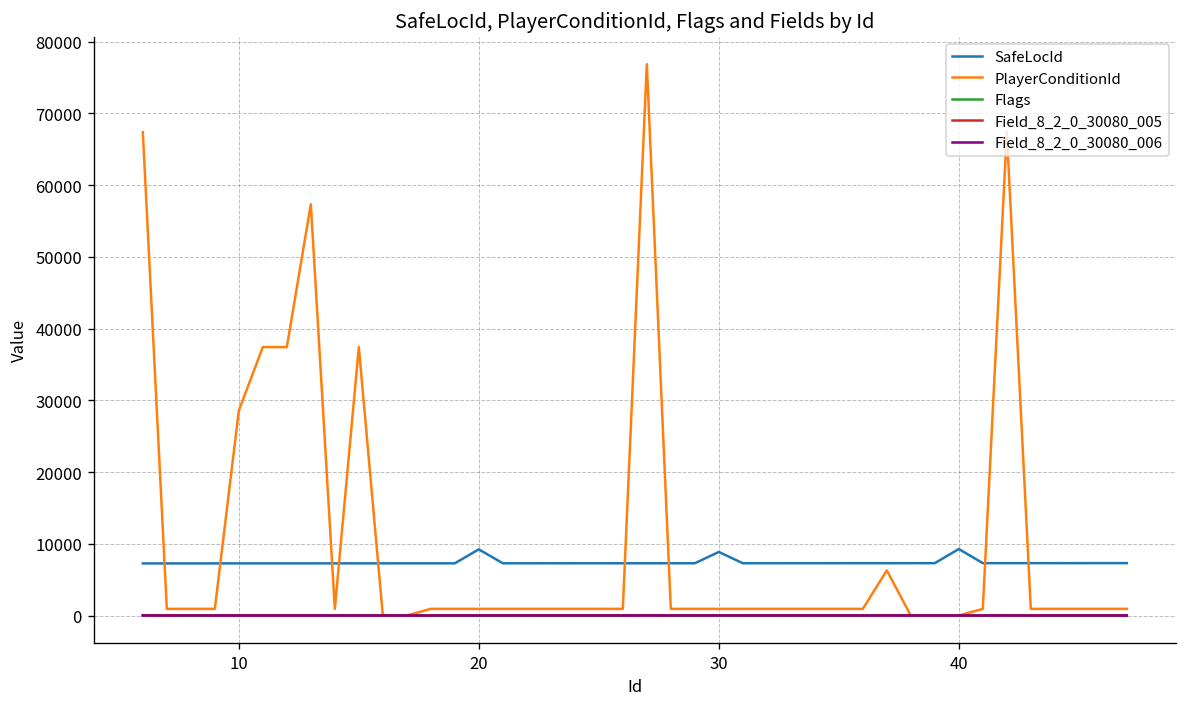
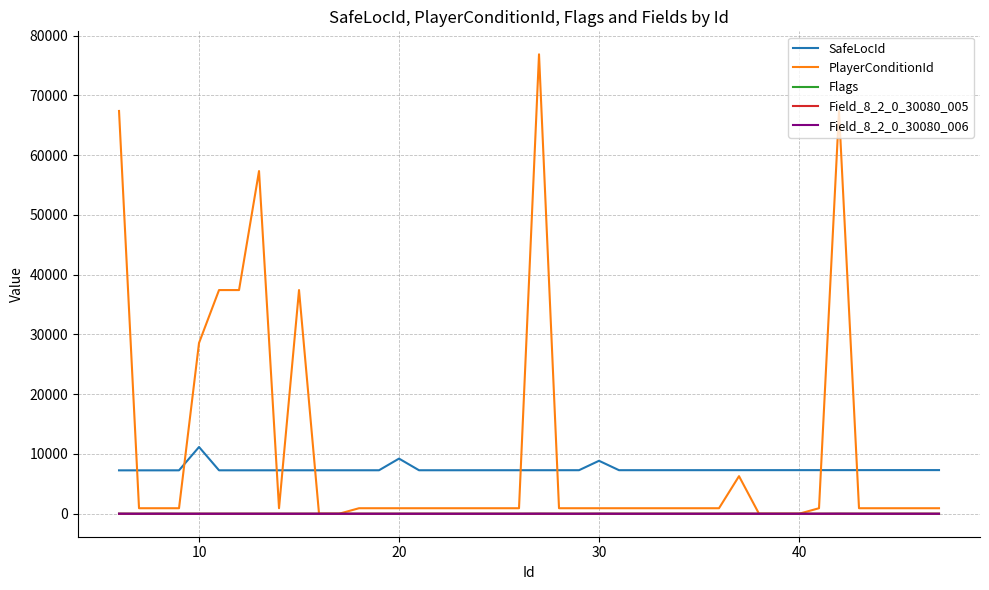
SafeLocId, 10: 7000 -> 11000
SafeLocId, 40: 9000 -> 7000
